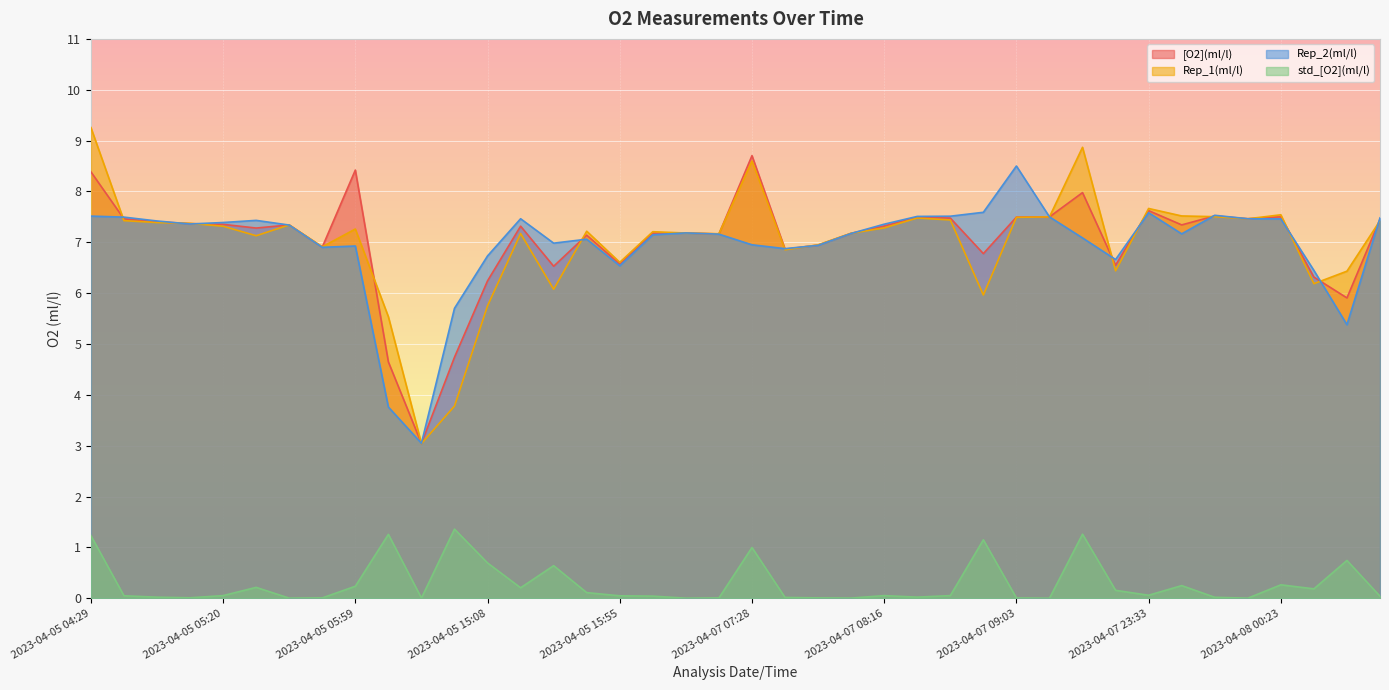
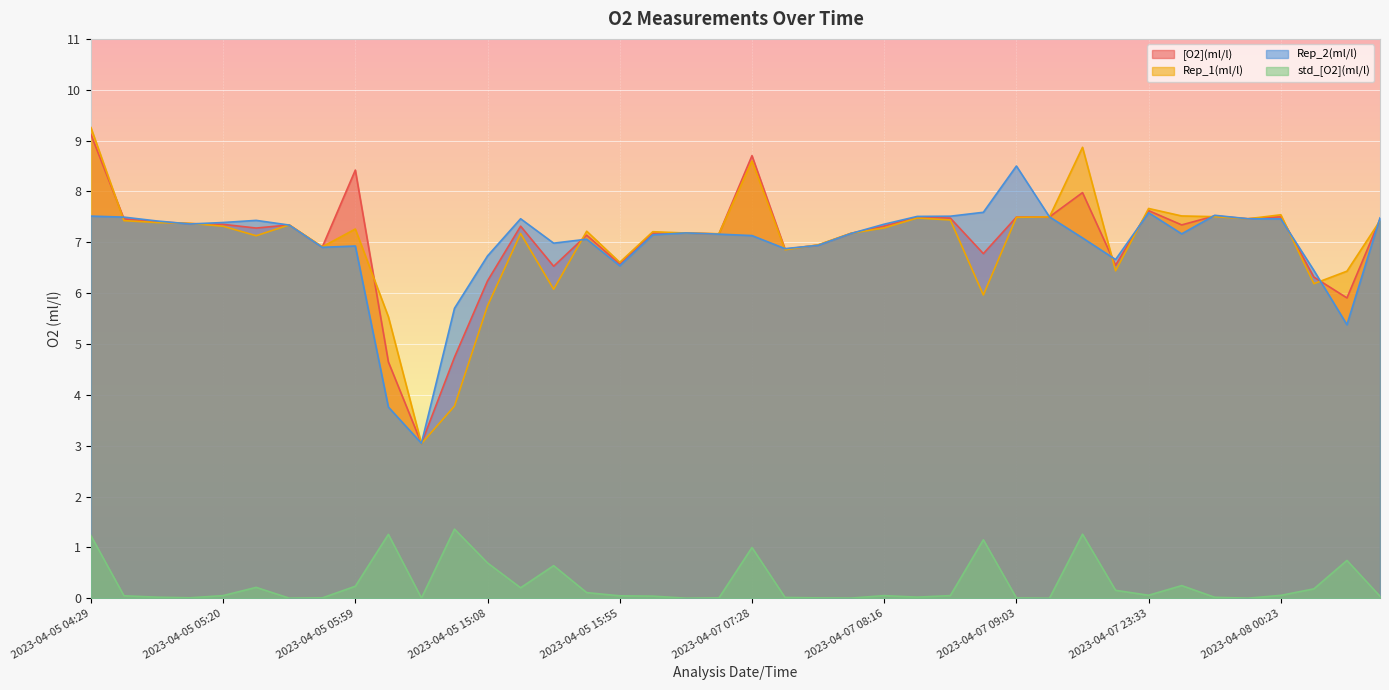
[O2](ml/l), 2023-04-05 04:29: 8.4 -> 9.1
Rep_2(ml/l), 2023-04-07 07:28: 7.0 -> 7.1
std_[O2](ml/l), 2023-04-08 00:23: 0.3 -> 0.1
